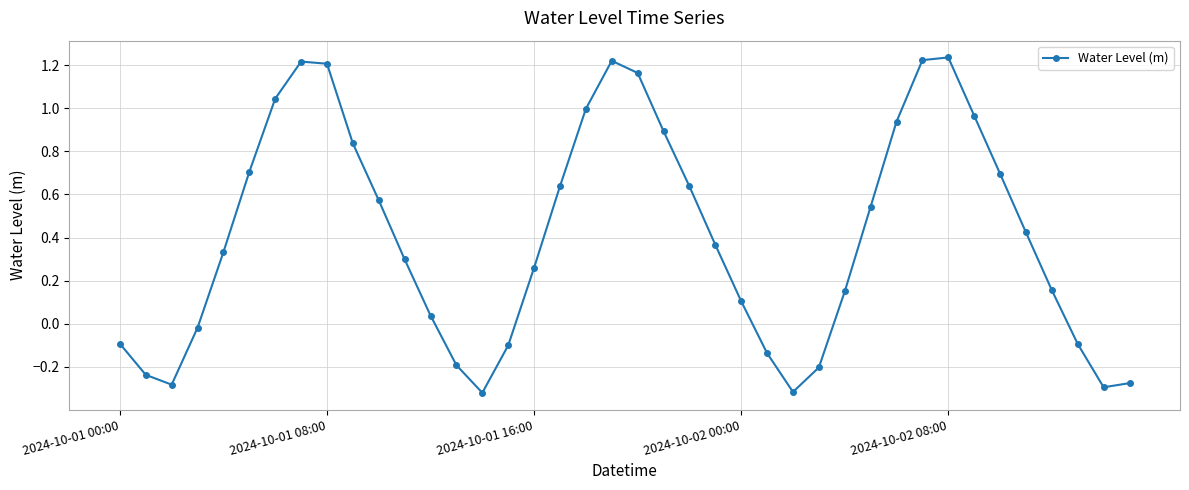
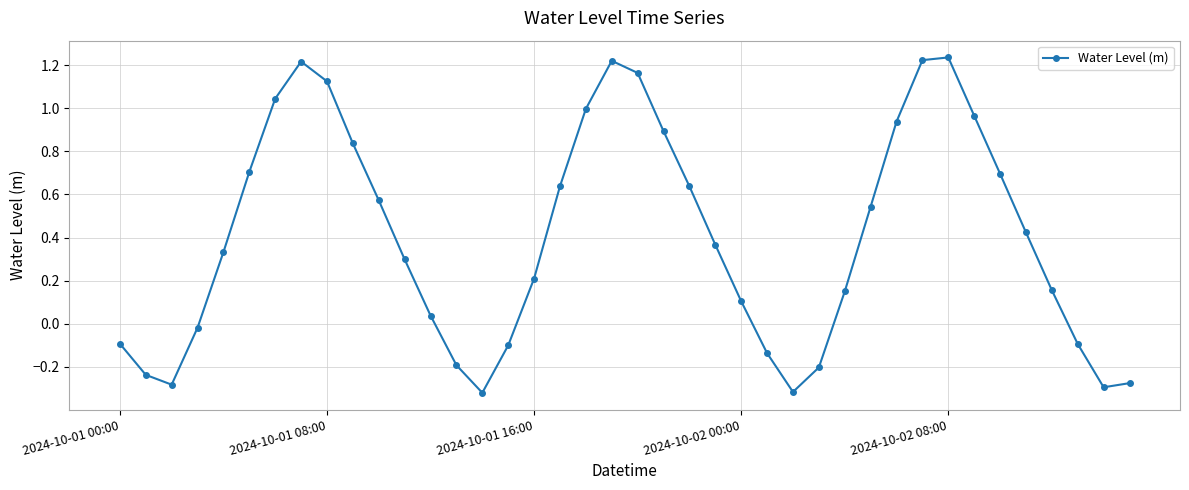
2024-10-01 08:00: 1.21 -> 1.12
2024-10-01 16:00: 0.26 -> 0.21
